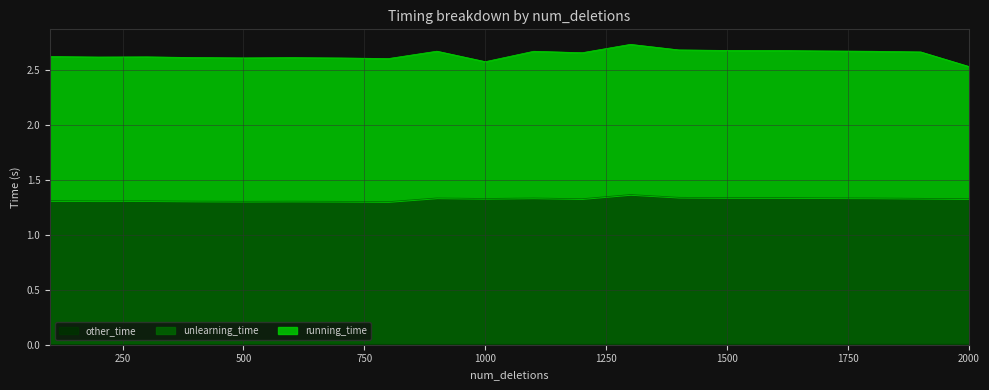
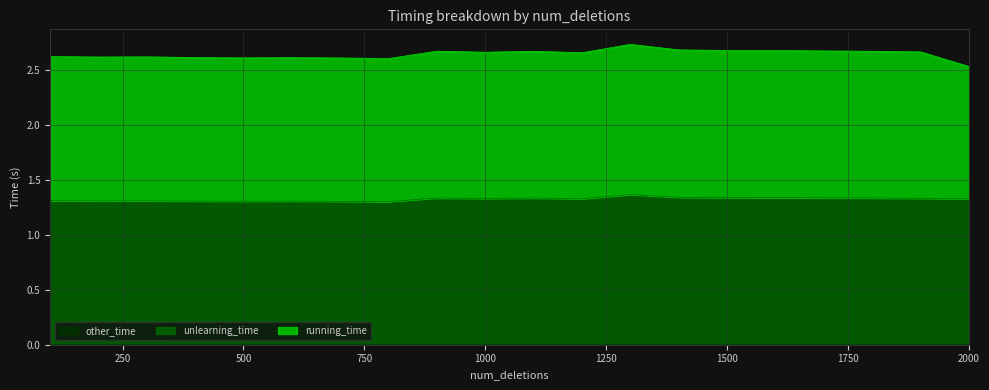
running_time, 1000: 1.24 -> 1.33
